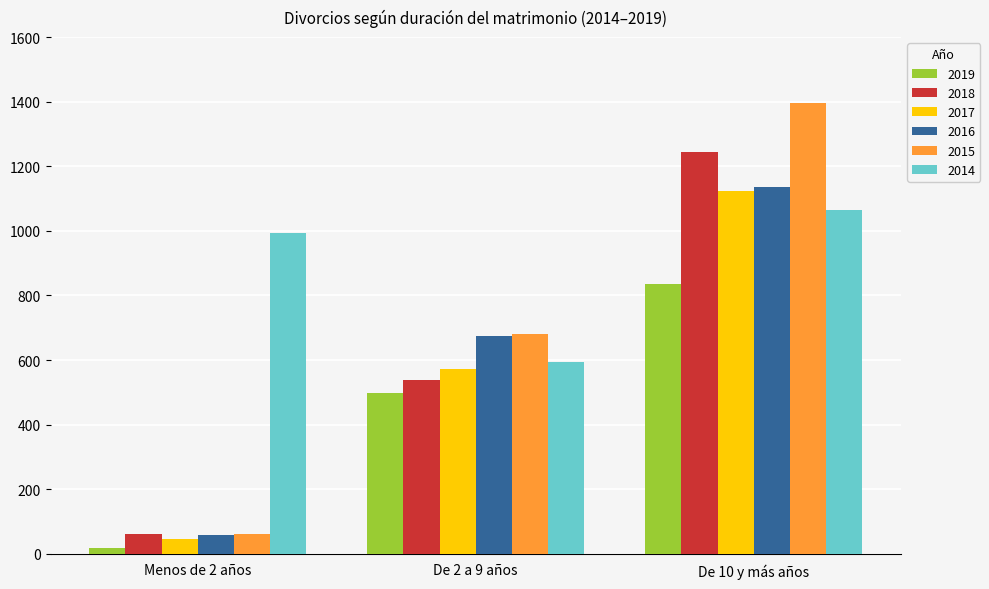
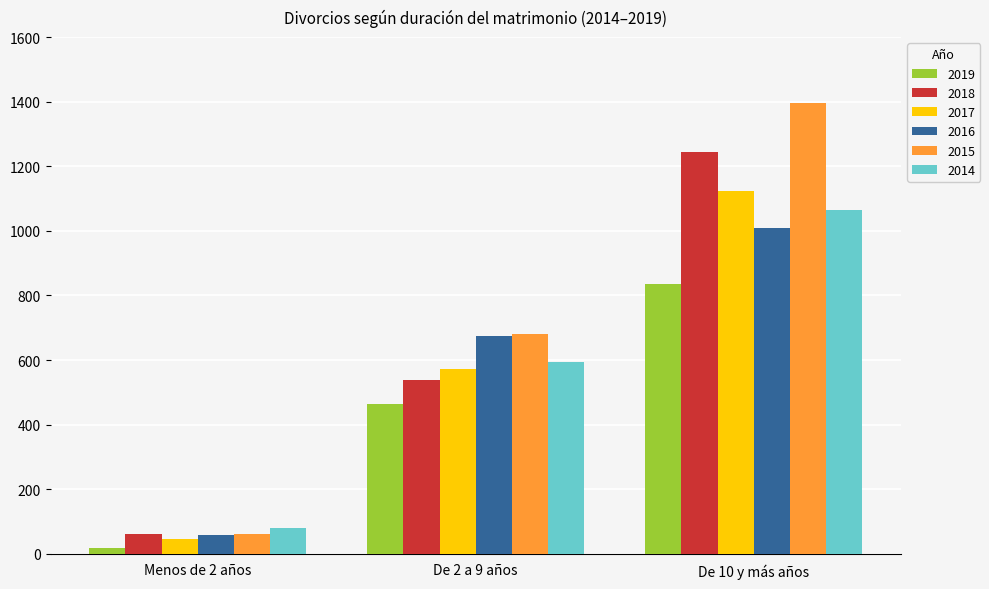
2014, Menos de 2 años: 990 -> 80
2019, De 2 a 9 años: 500 -> 460
2016, De 10 y más años: 1140 -> 1010
